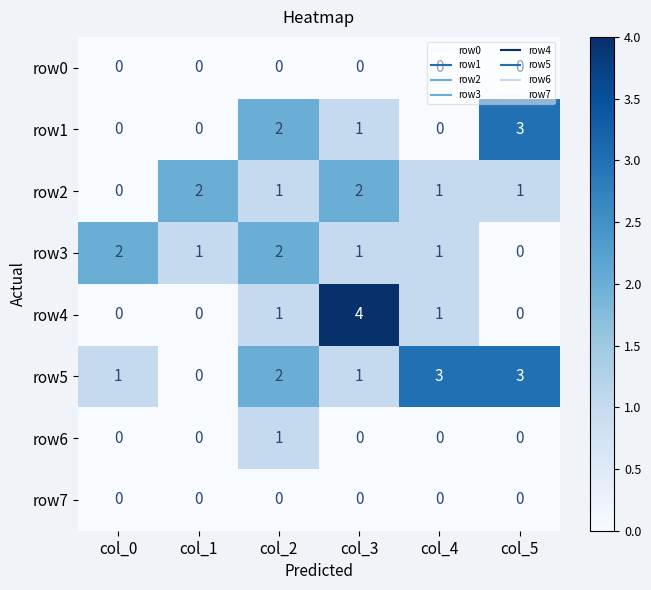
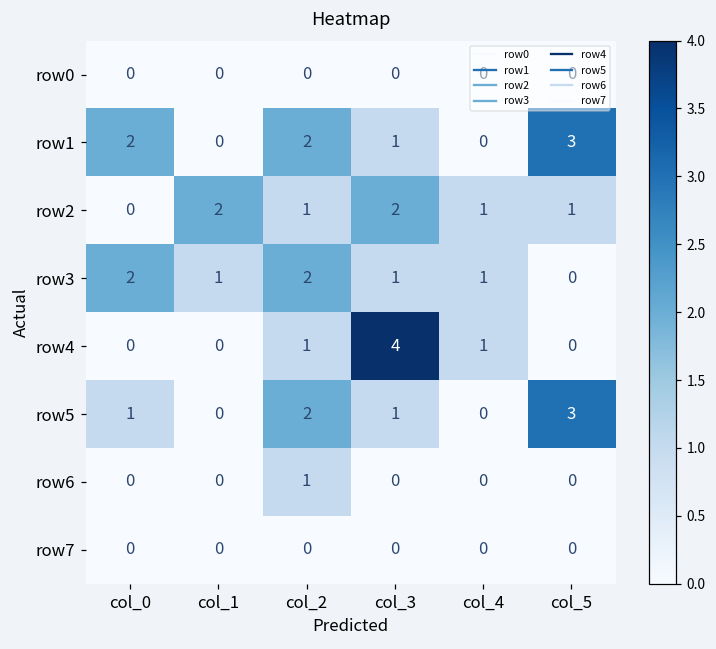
row1, col_0: 0 -> 2
row5, col_4: 3 -> 0
